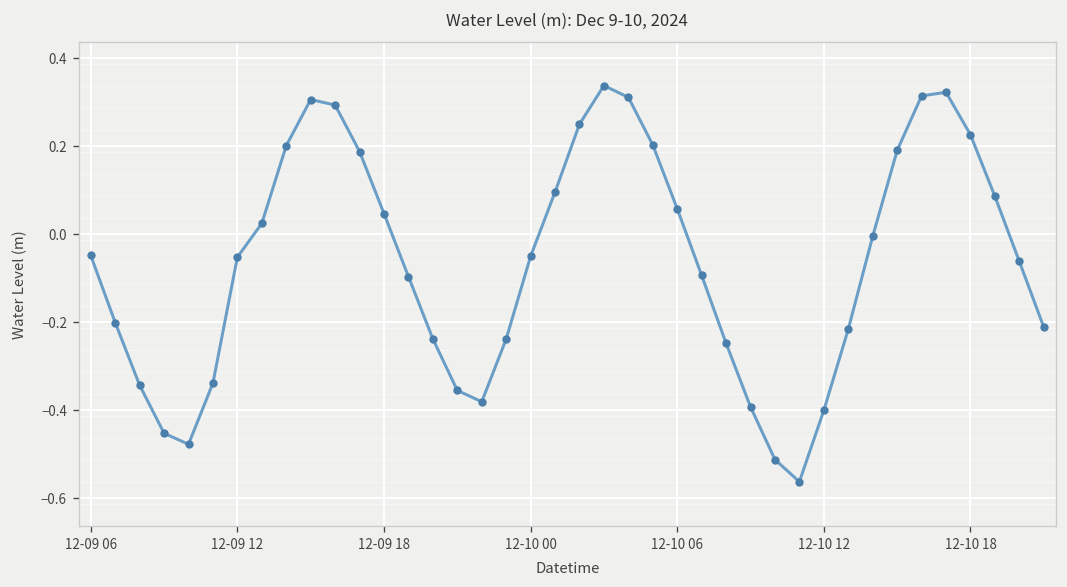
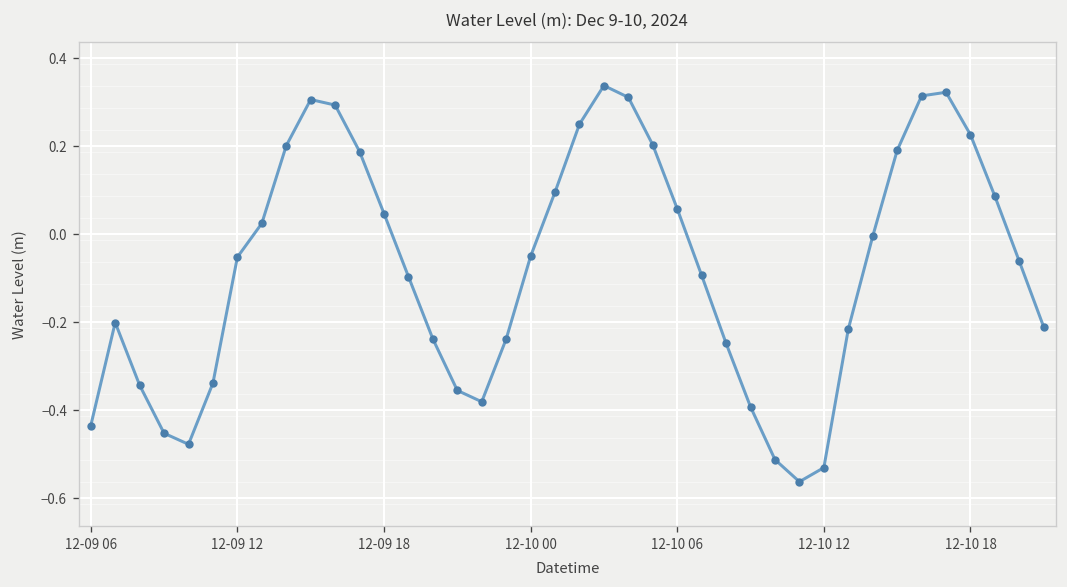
12-09 06: -0.05 -> -0.44
12-10 12: -0.40 -> -0.53
